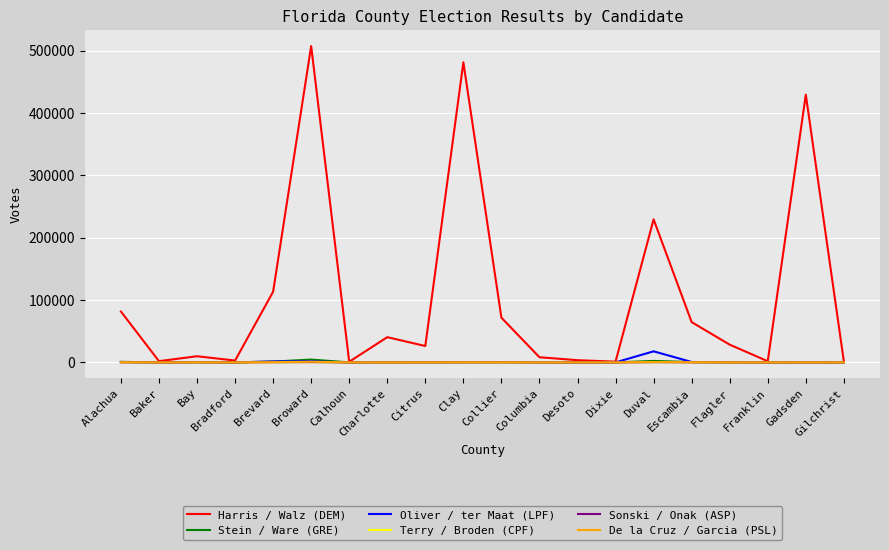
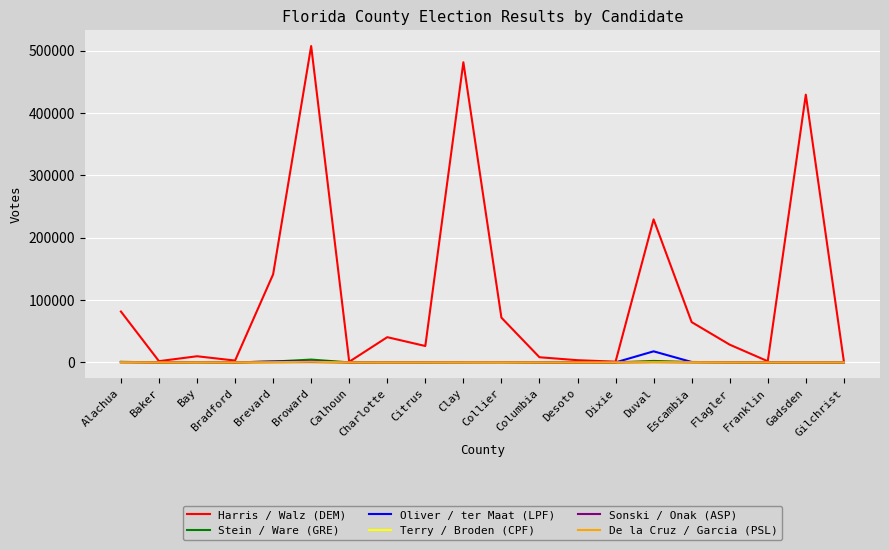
Harris / Walz (DEM), Brevard: 110000 -> 140000
